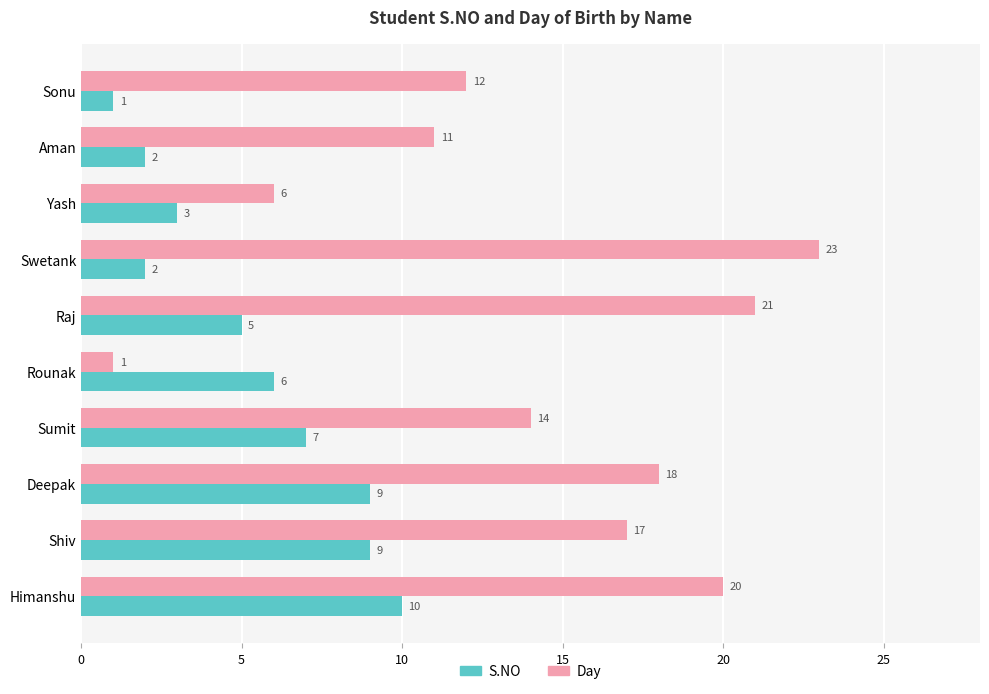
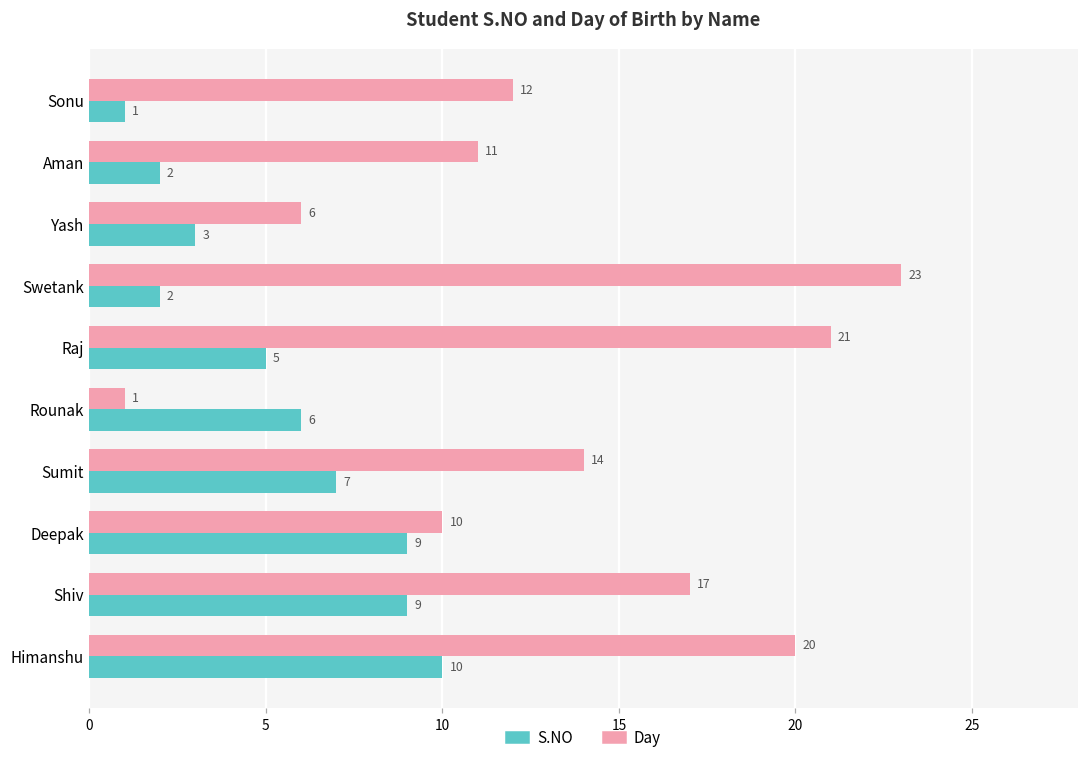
Day, Deepak: 18 -> 10
